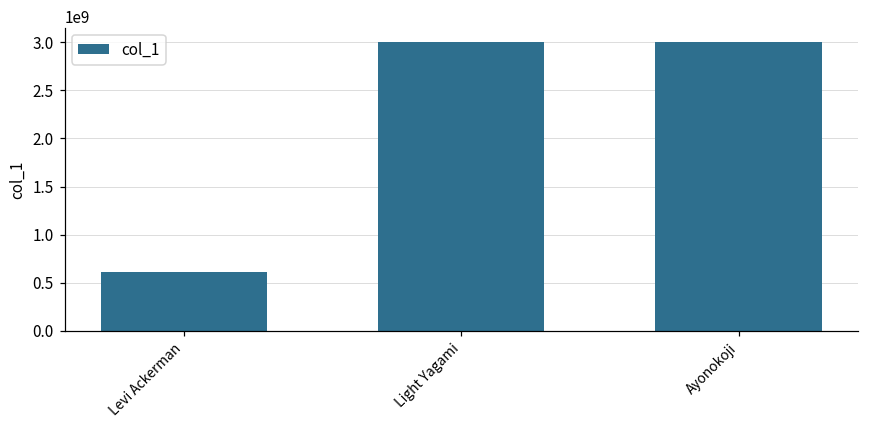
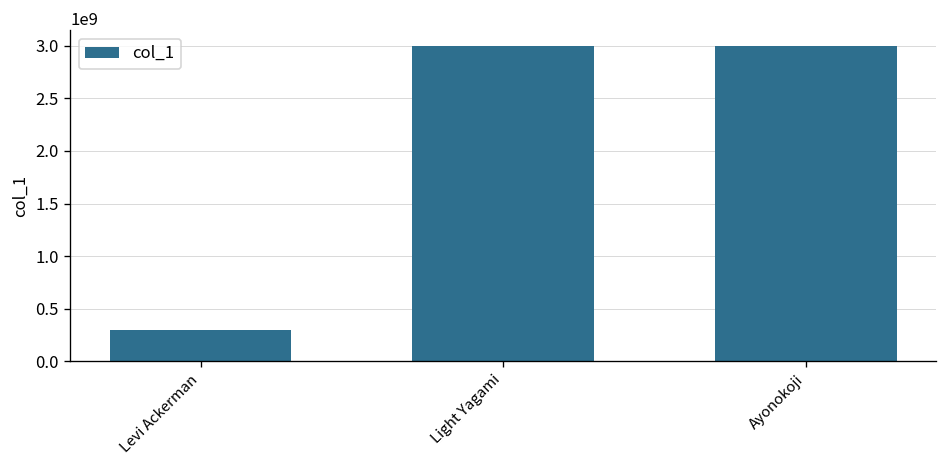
Levi Ackerman: 600000000 -> 300000000
